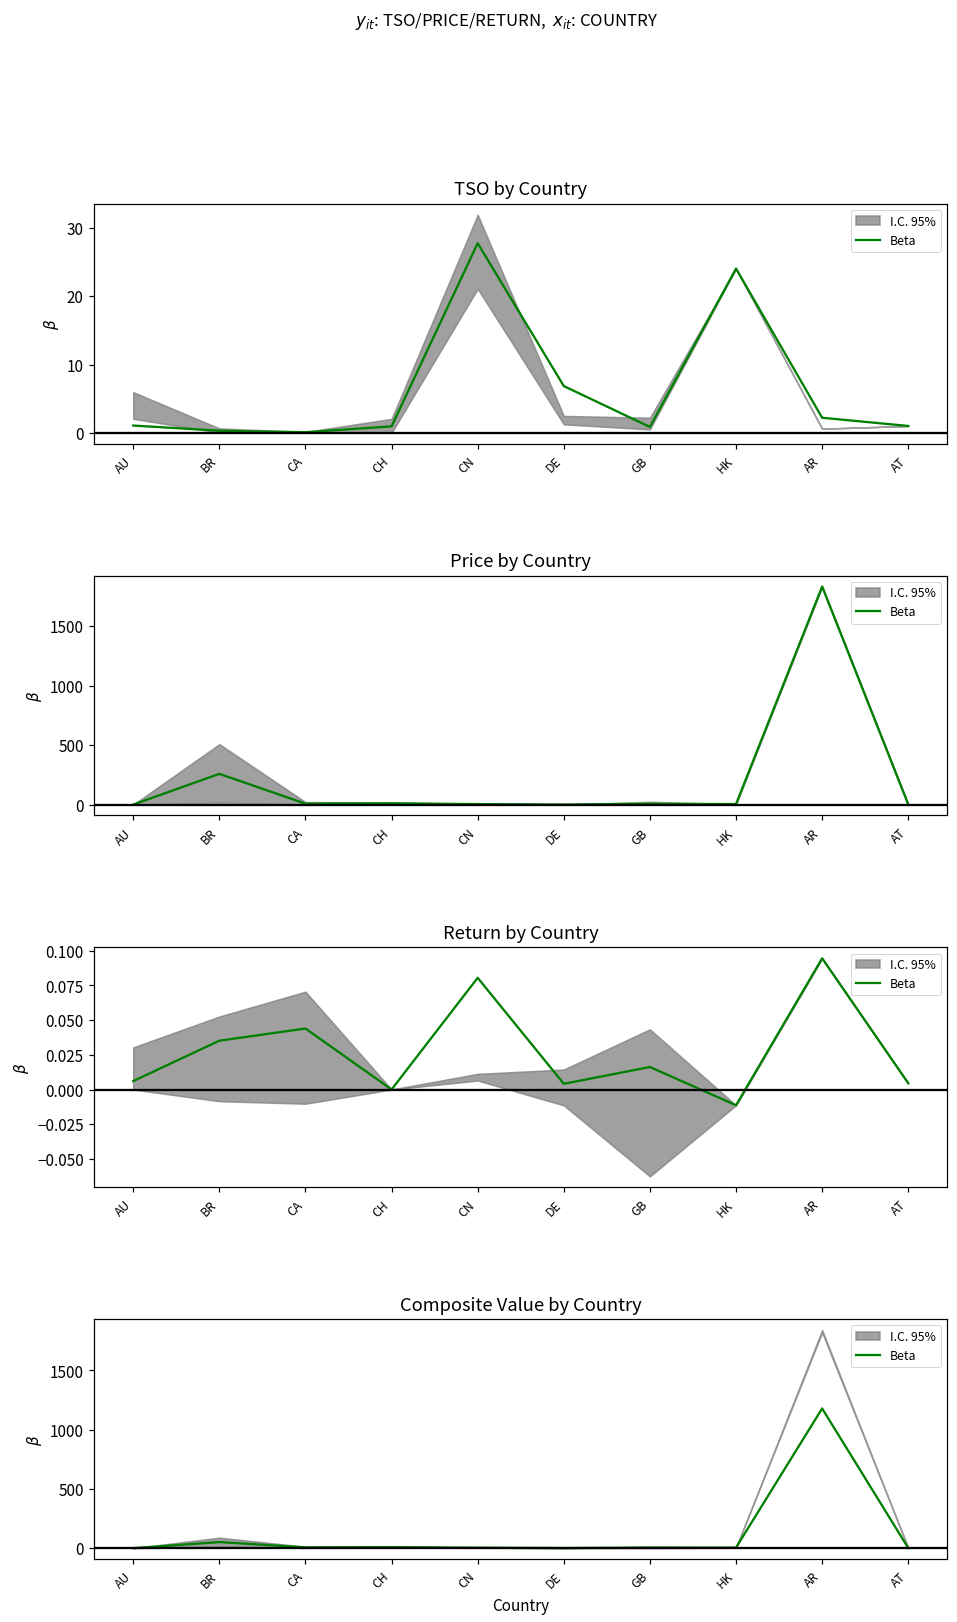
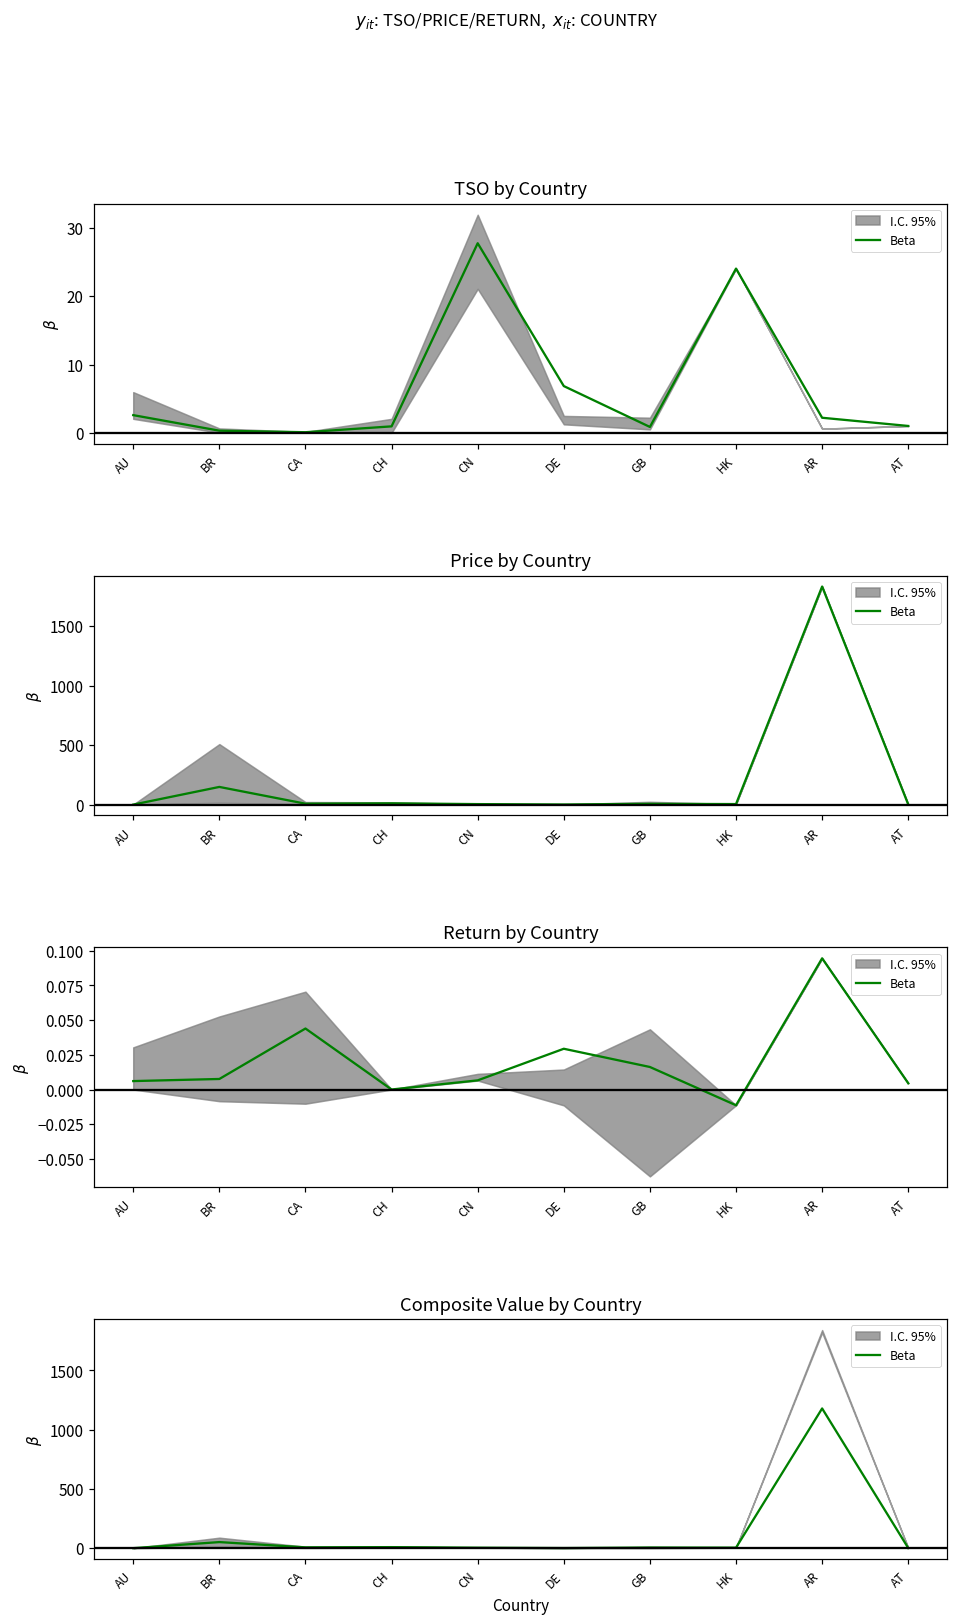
TSO by Country, Beta, AU: 1 -> 3
Price by Country, Beta, BR: 260 -> 150
Return by Country, Beta, BR: 0.035 -> 0.008
Return by Country, Beta, CN: 0.080 -> 0.007
Return by Country, Beta, DE: 0.004 -> 0.029
